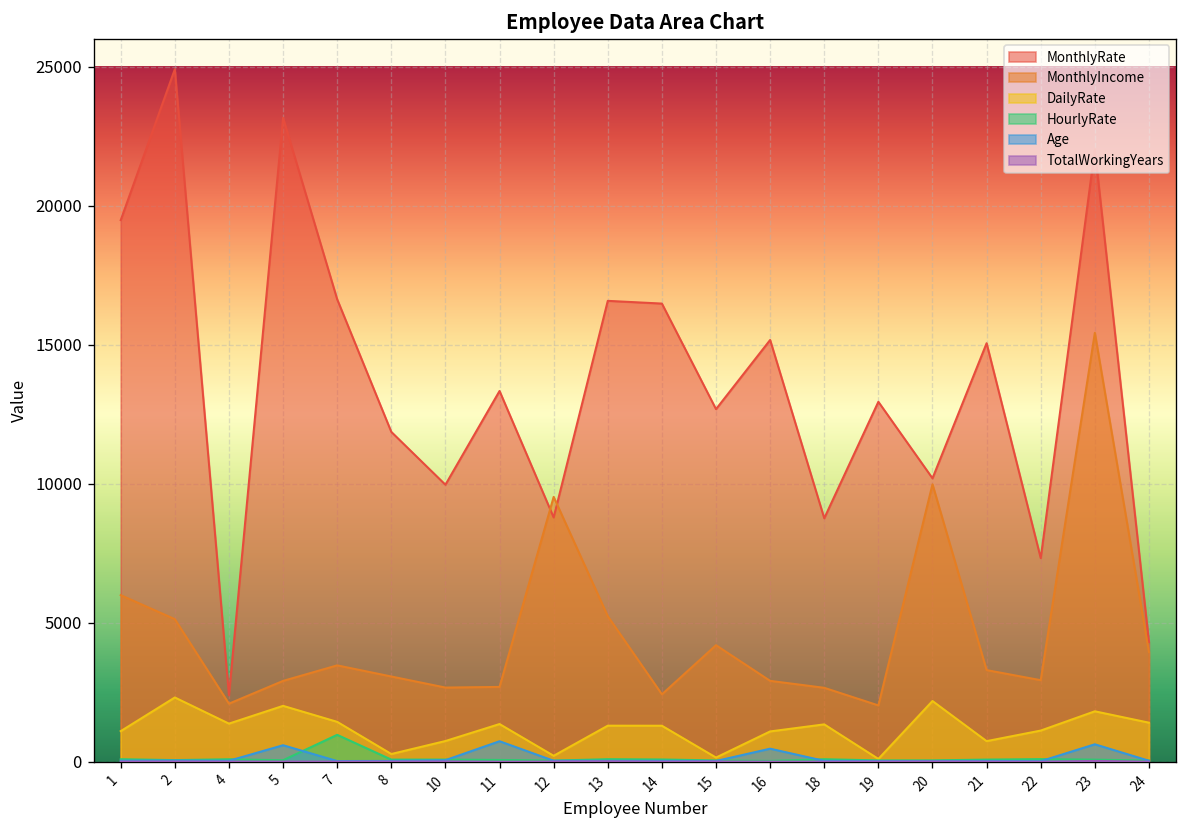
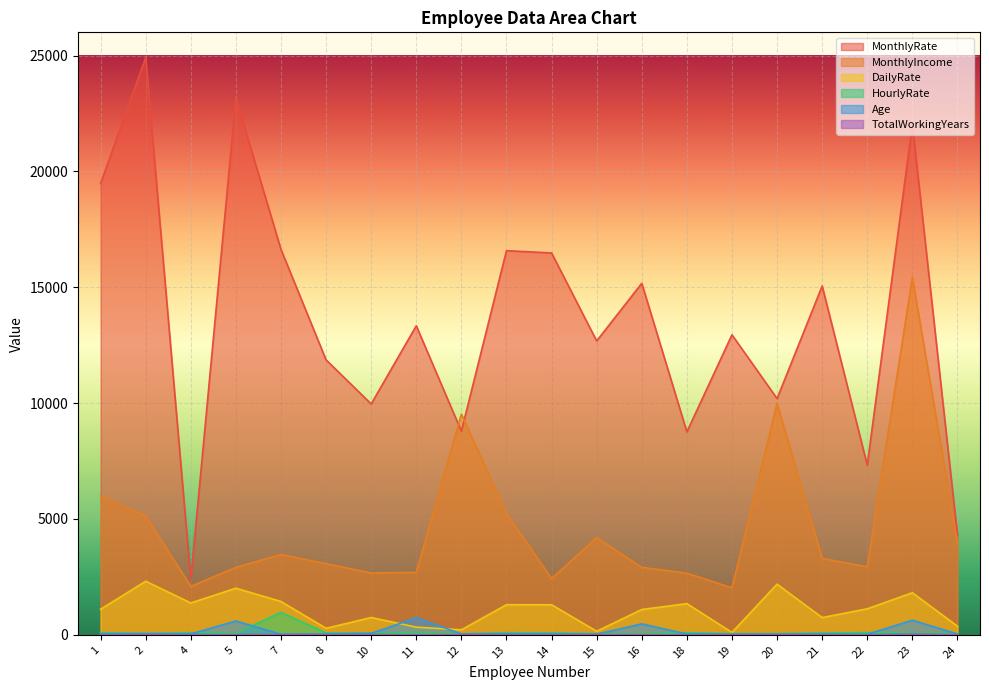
DailyRate, 11: 1400 -> 300
DailyRate, 24: 1400 -> 400
